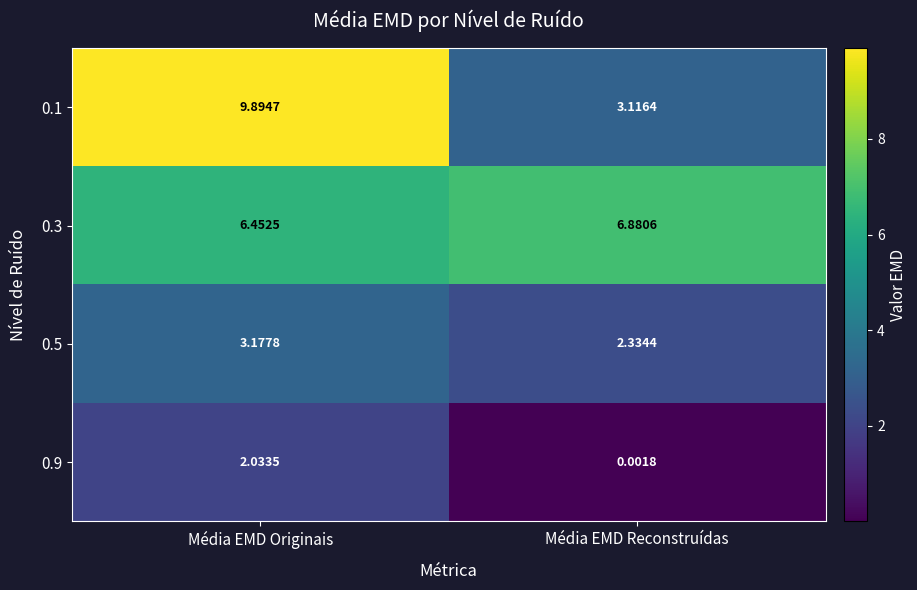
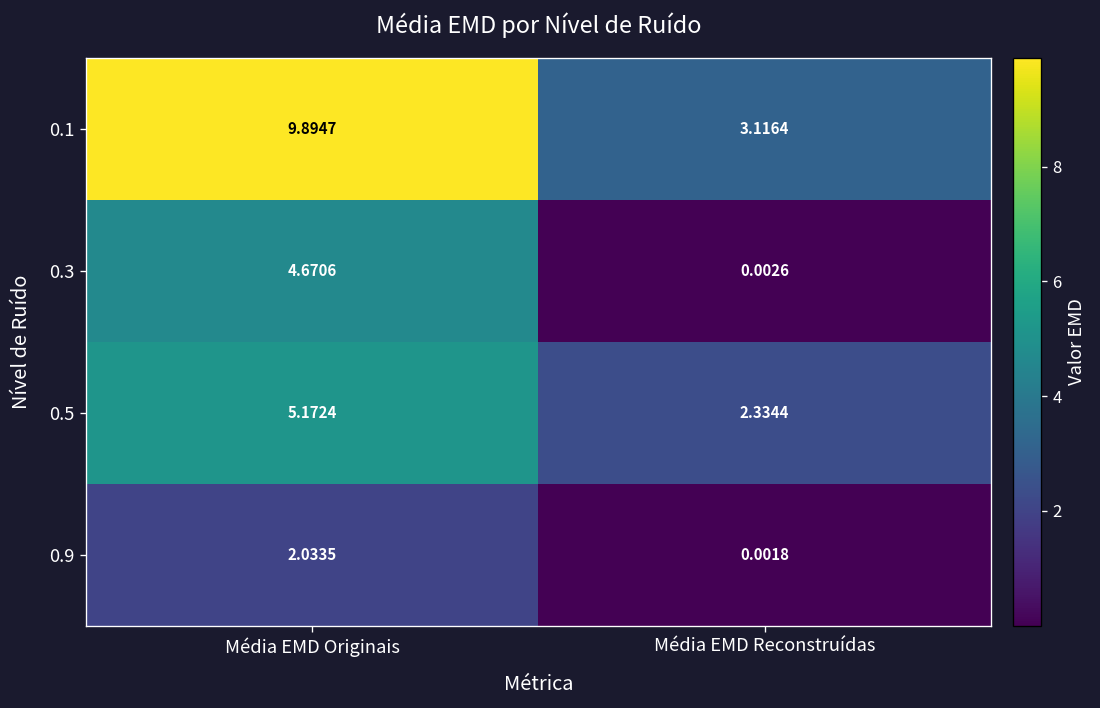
0.3, Média EMD Originais: 6.4525 -> 4.6706
0.3, Média EMD Reconstruídas: 6.8806 -> 0.0026
0.5, Média EMD Originais: 3.1778 -> 5.1724
